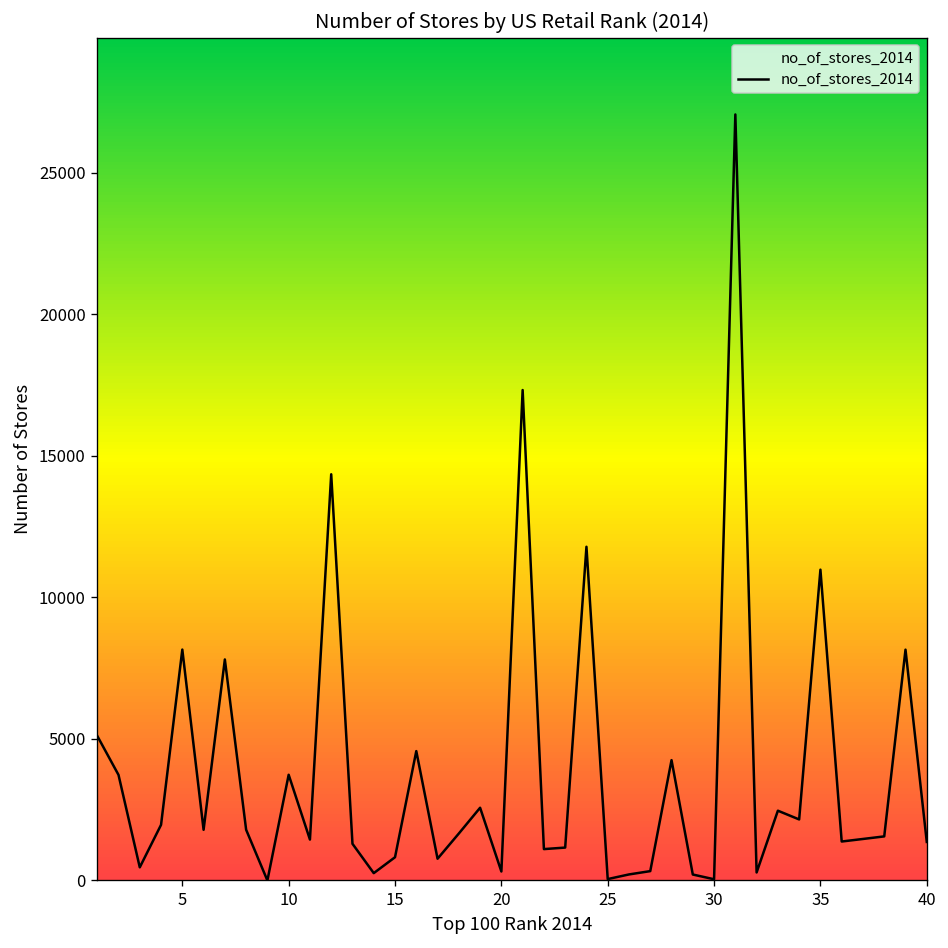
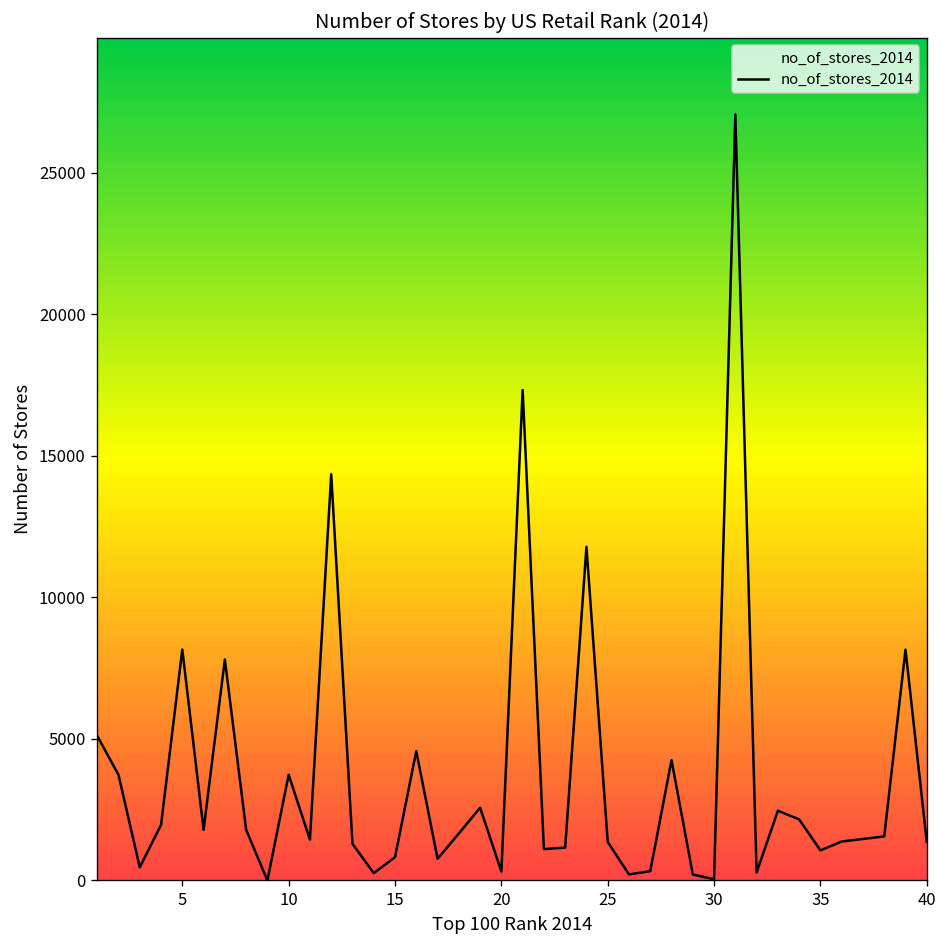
25: 0 -> 1400
35: 11000 -> 1100
